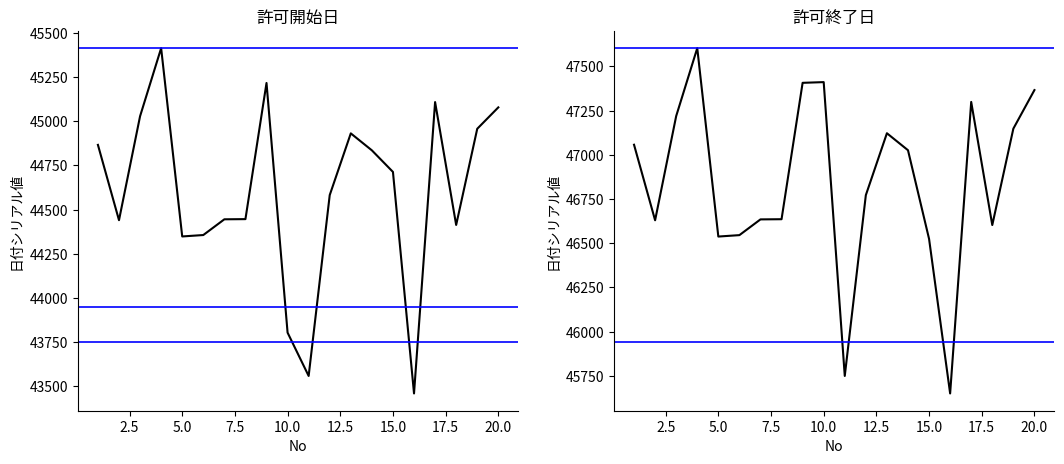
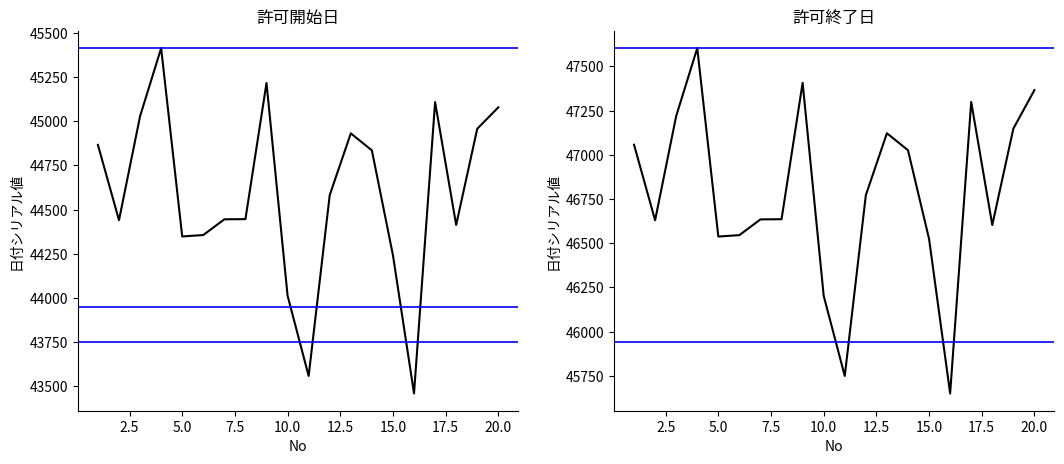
許可開始日, 10.0: 43800 -> 44010
許可開始日, 15.0: 44710 -> 44240
許可終了日, 10.0: 47410 -> 46200
